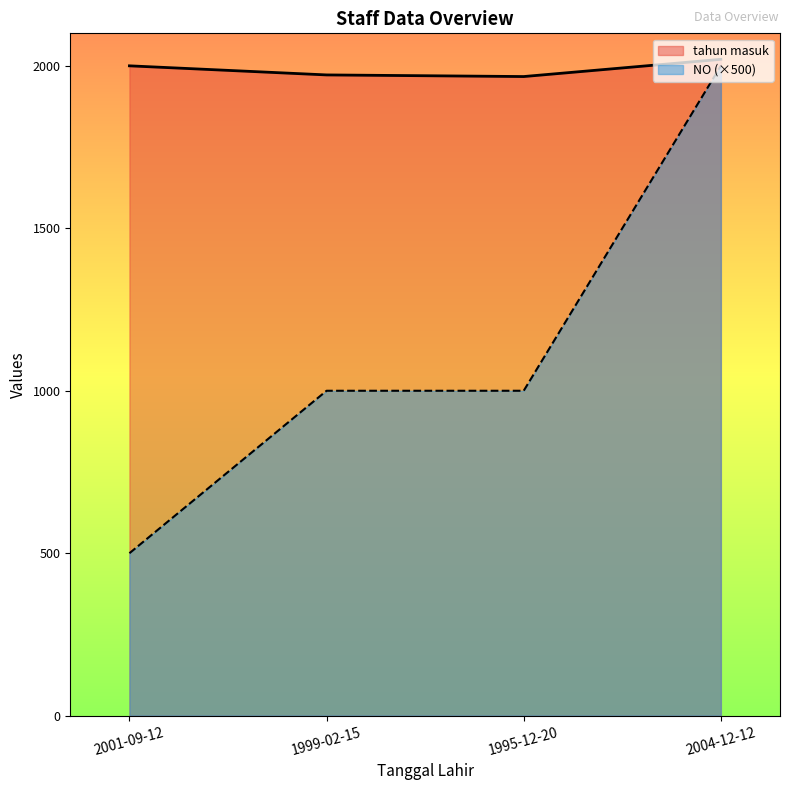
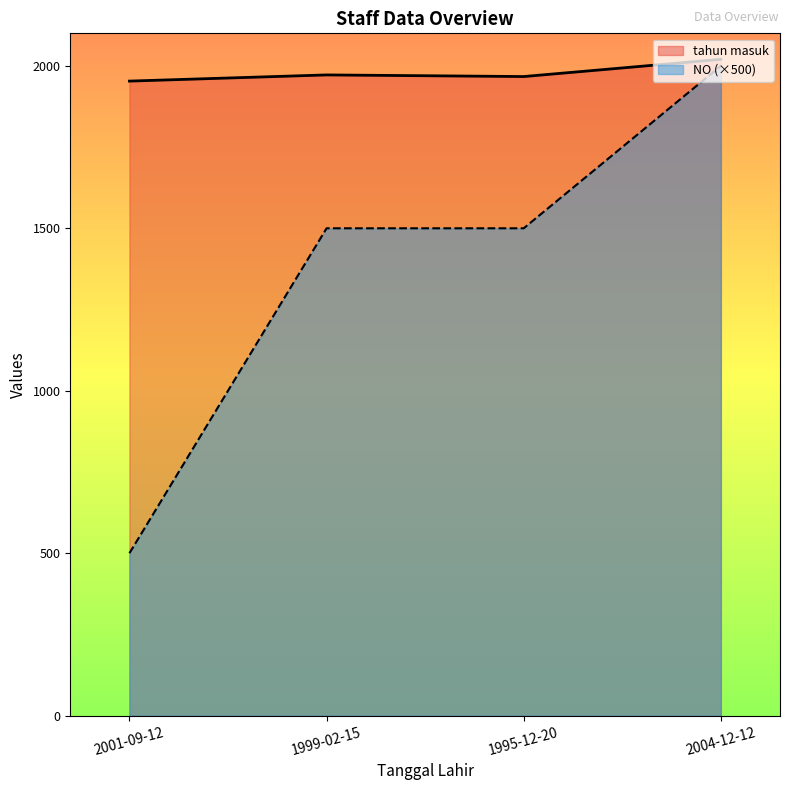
tahun masuk, 2001-09-12: 2000 -> 1950
NO (×500), 1999-02-15: 1000 -> 1500
NO (×500), 1995-12-20: 1000 -> 1500
